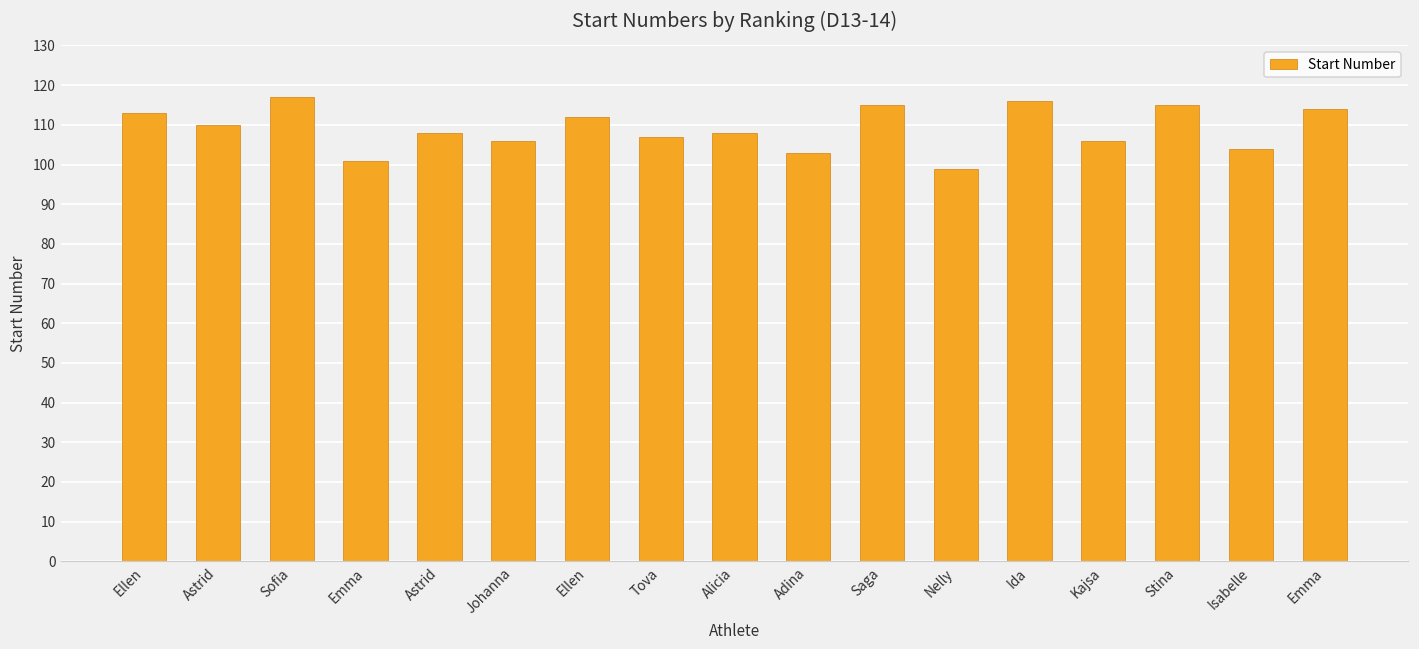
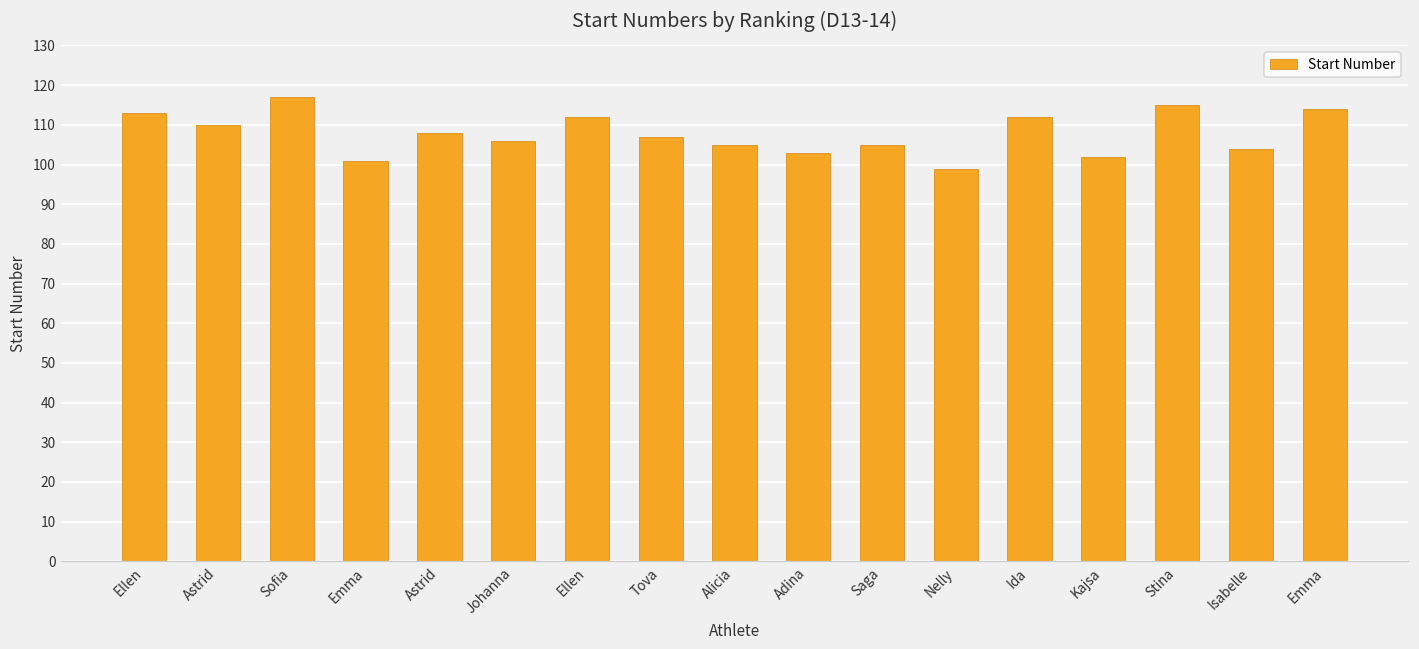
Alicia: 108 -> 105
Saga: 115 -> 105
Ida: 116 -> 112
Kajsa: 106 -> 102
